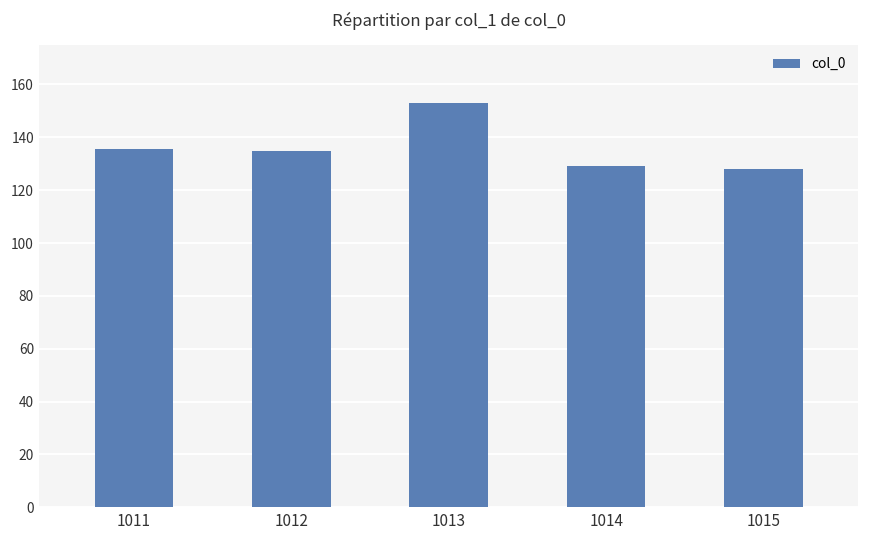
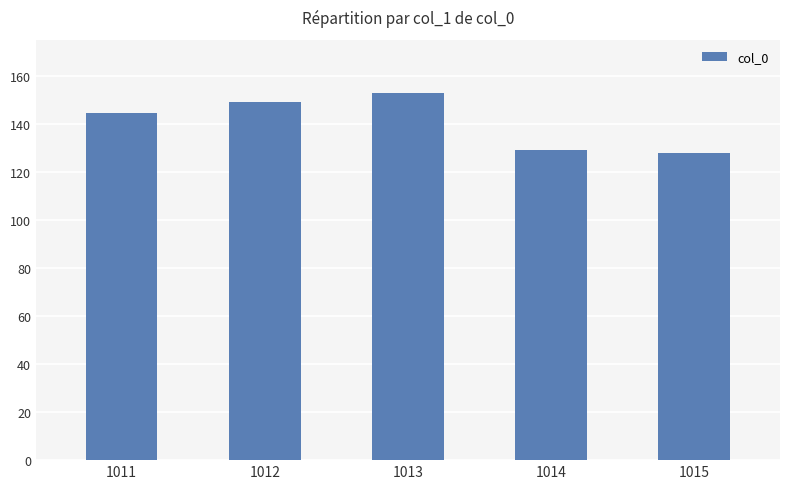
1011: 136 -> 144
1012: 135 -> 149
